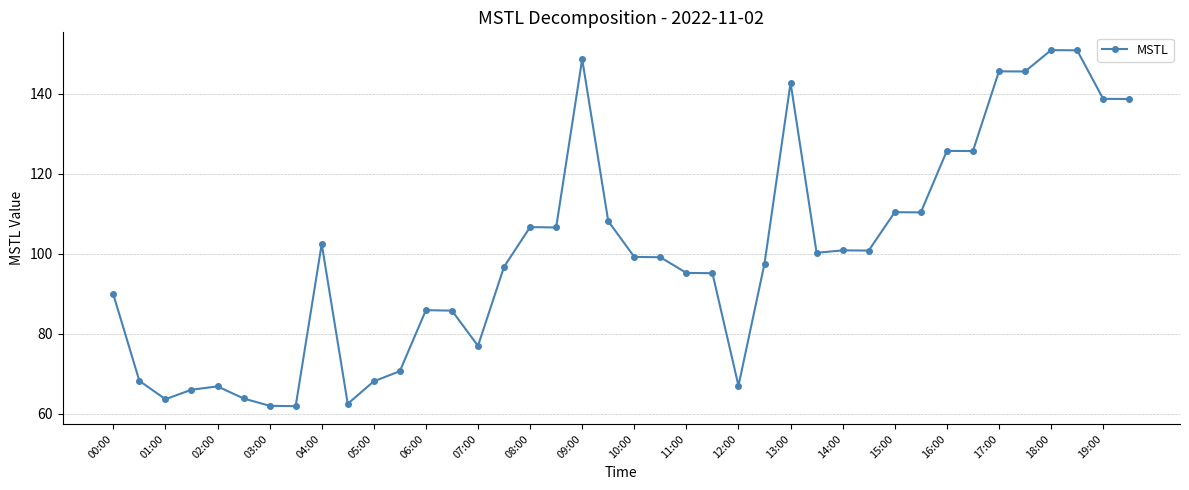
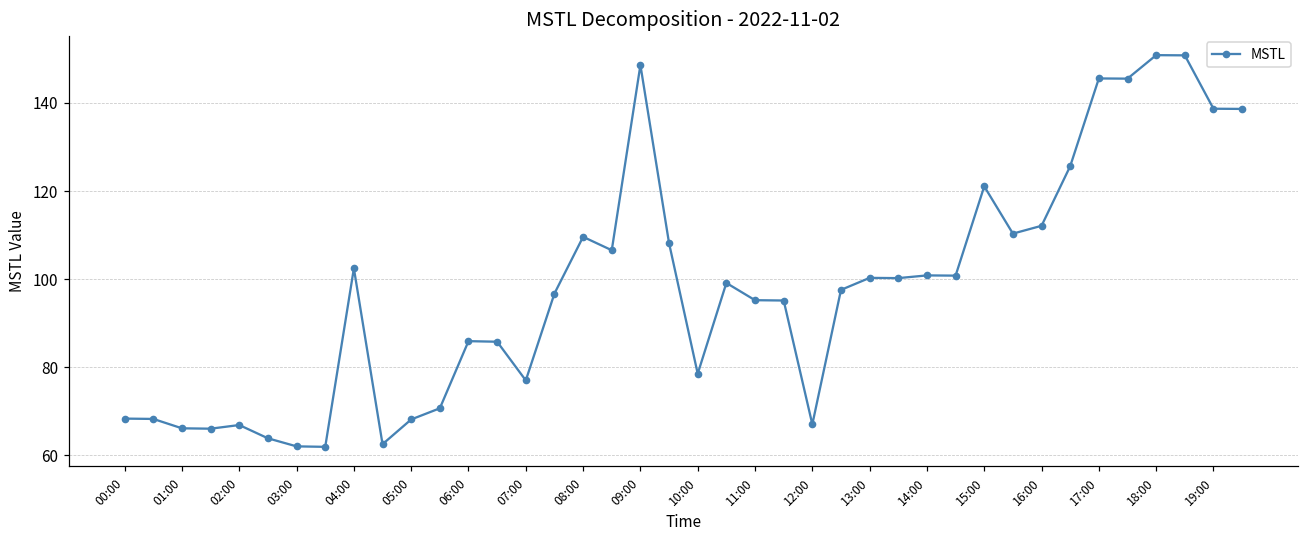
00:00: 90 -> 68
01:00: 64 -> 66
08:00: 107 -> 110
10:00: 99 -> 79
13:00: 143 -> 100
15:00: 110 -> 121
16:00: 126 -> 112
